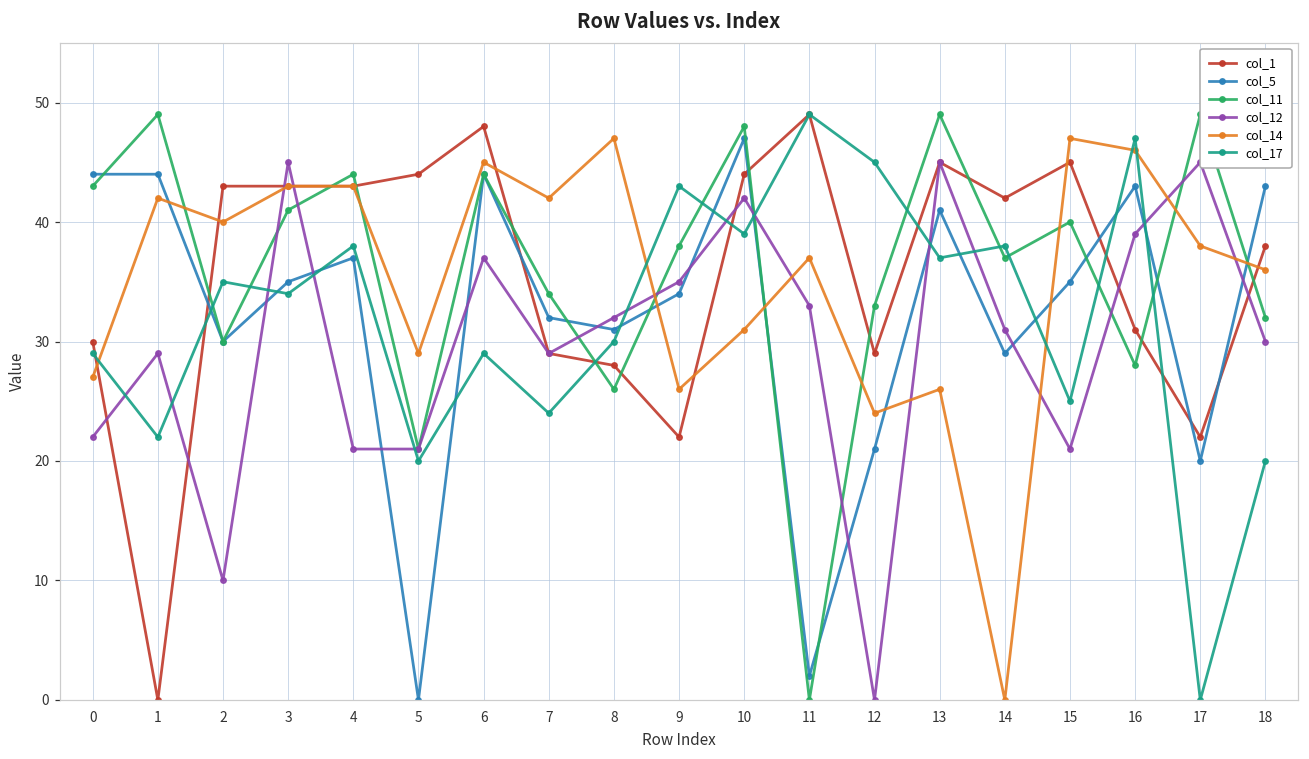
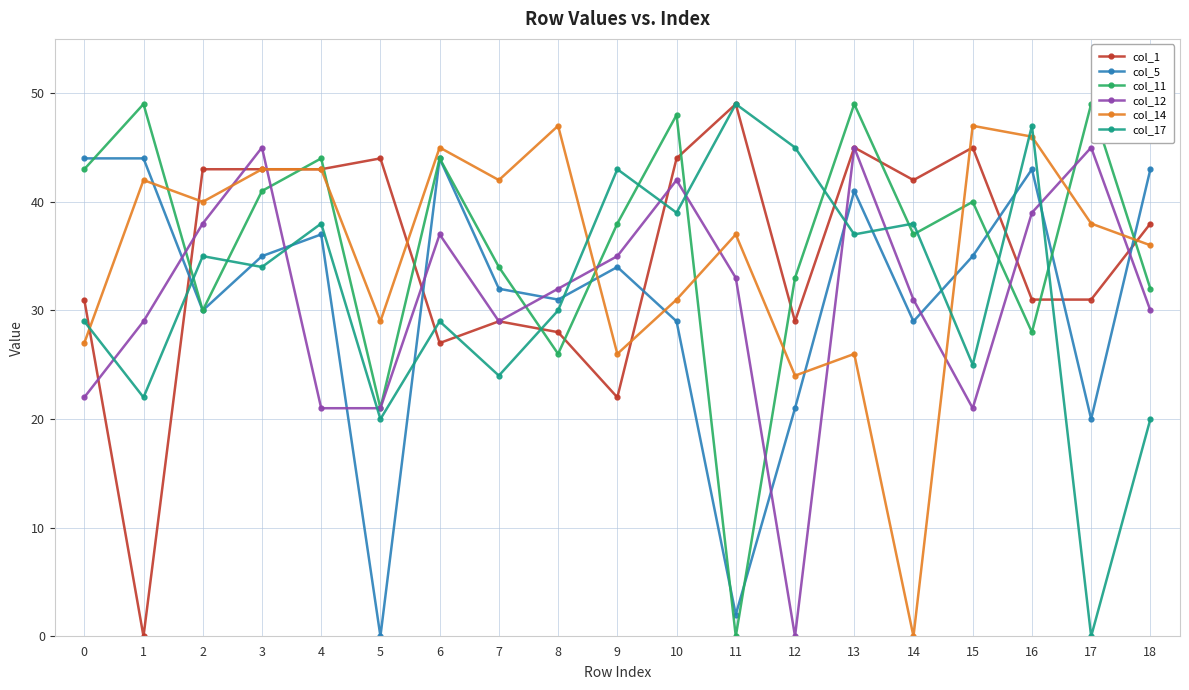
col_1, 0: 30 -> 31
col_12, 2: 10 -> 38
col_1, 6: 48 -> 27
col_5, 10: 47 -> 29
col_1, 17: 22 -> 31
